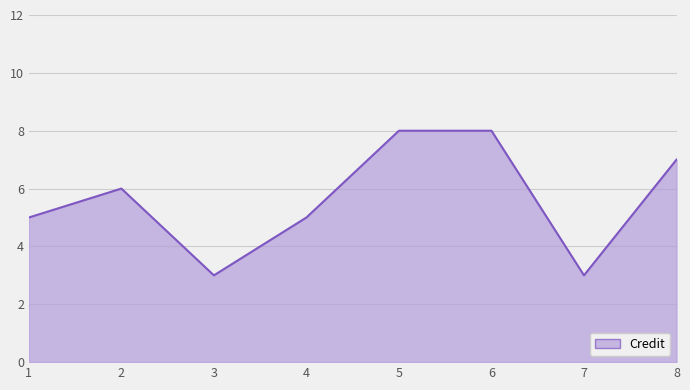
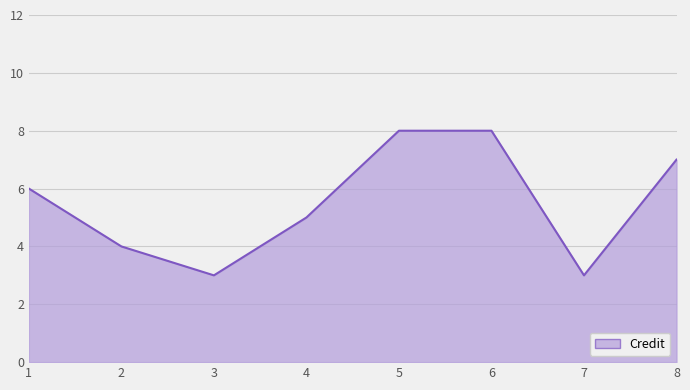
1: 5 -> 6
2: 6 -> 4
